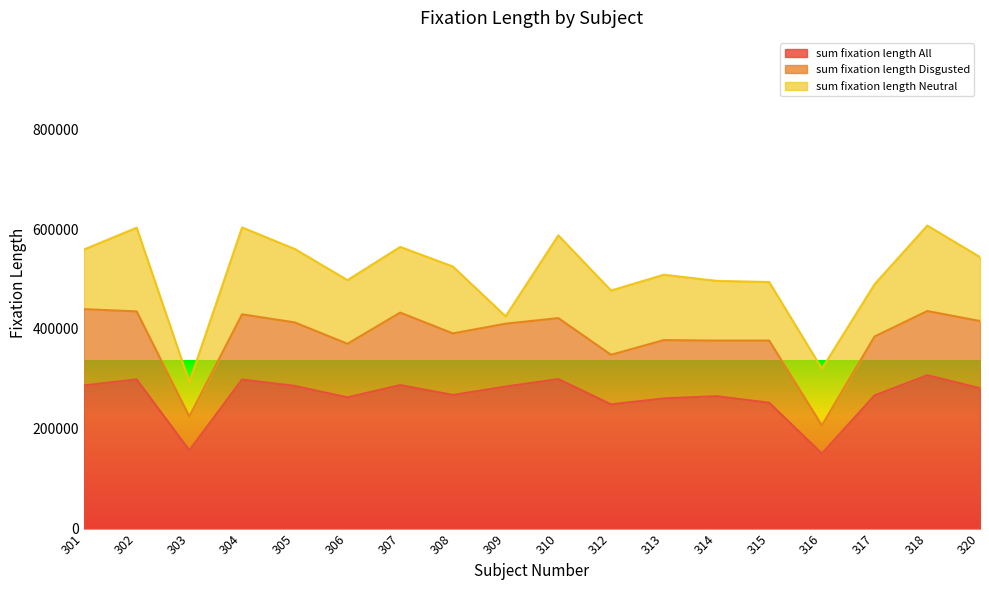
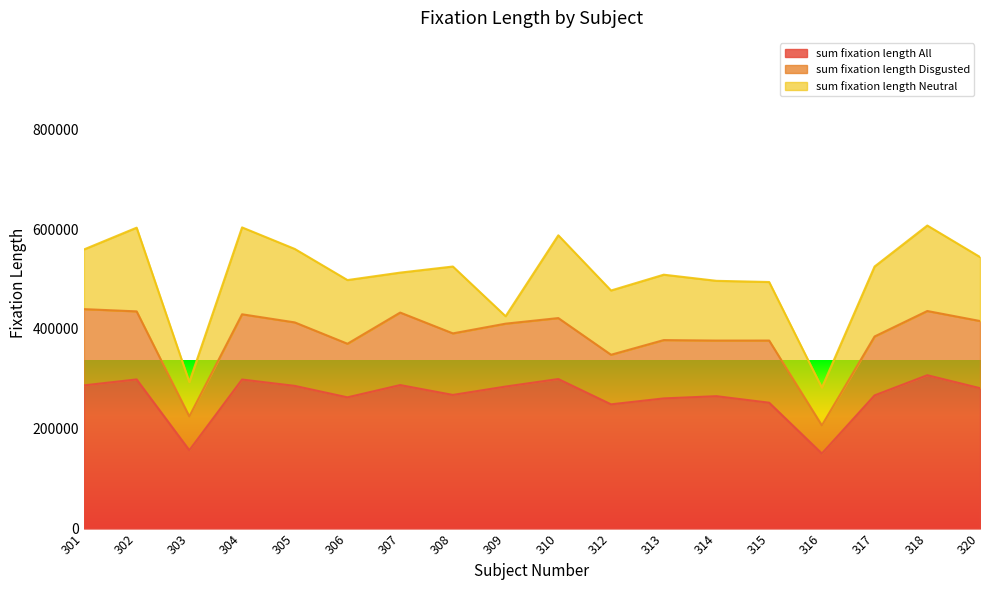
sum fixation length Neutral, 307: 130000 -> 80000
sum fixation length Neutral, 316: 110000 -> 80000
sum fixation length Neutral, 317: 100000 -> 140000
